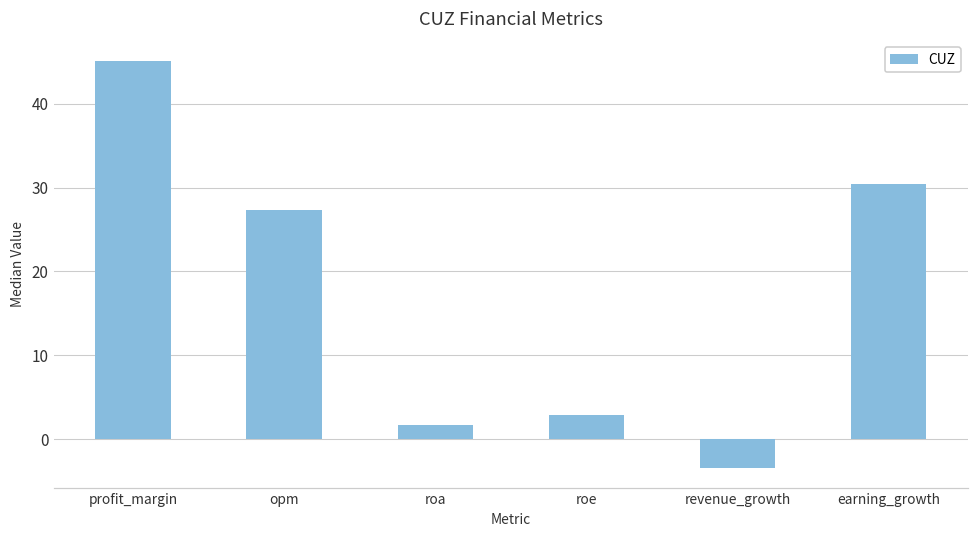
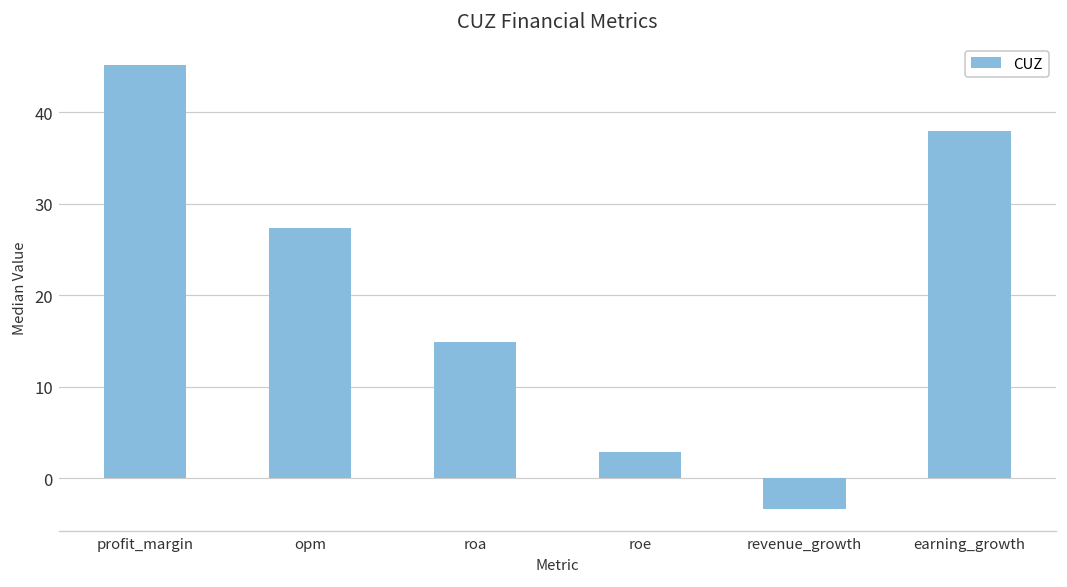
roa: 2 -> 15
earning_growth: 30 -> 38
